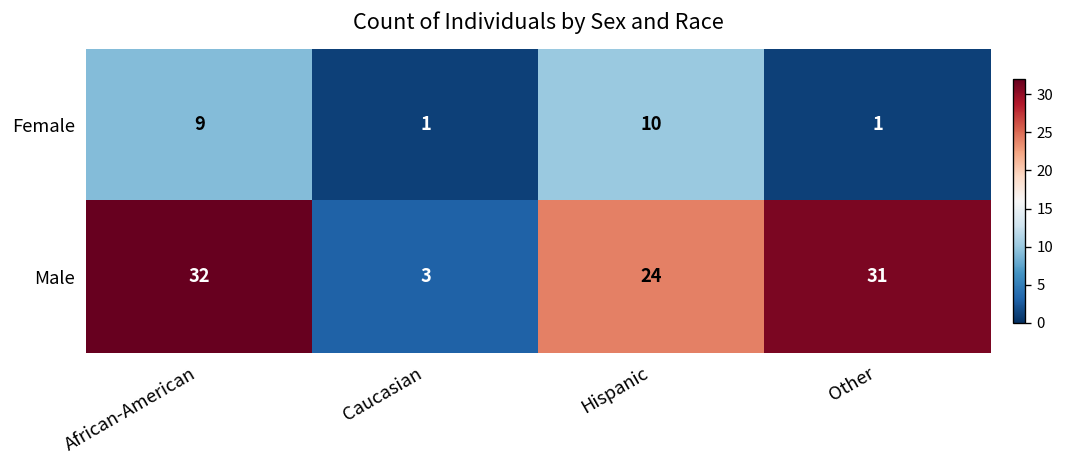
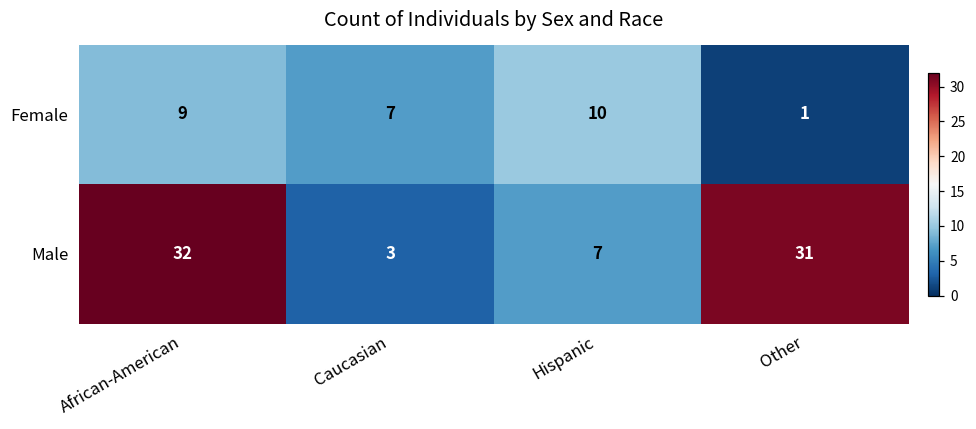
Female, Caucasian: 1 -> 7
Male, Hispanic: 24 -> 7
